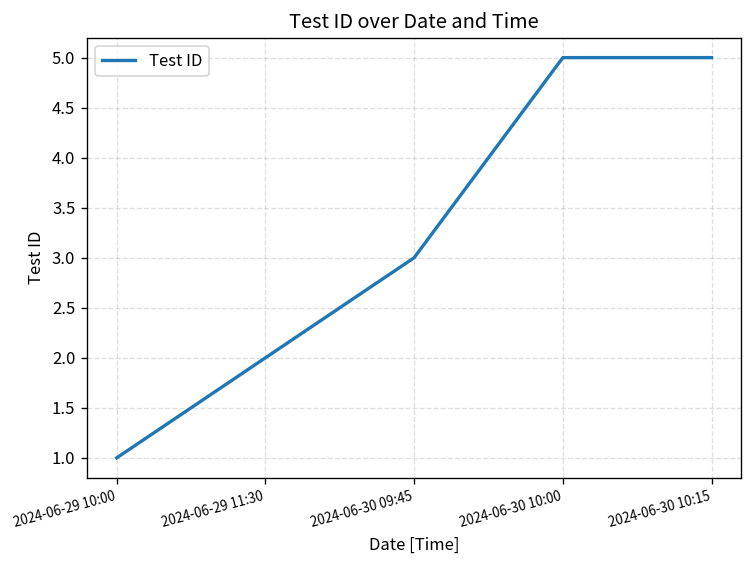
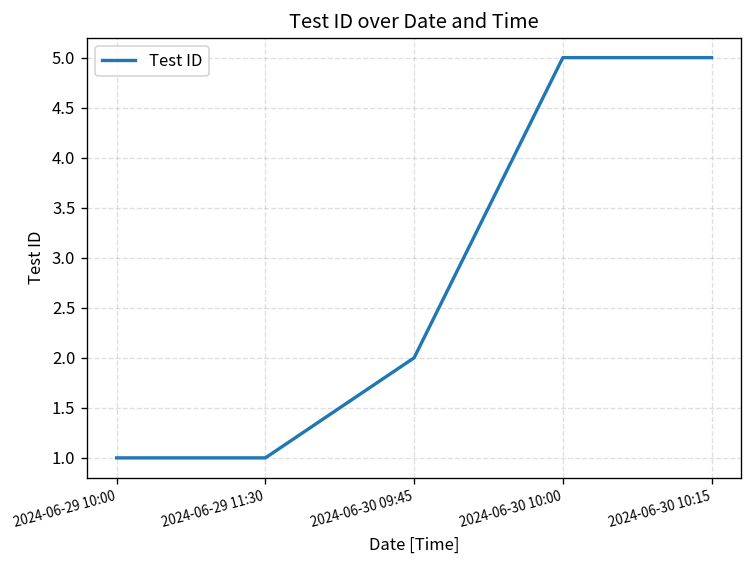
2024-06-29 11:30: 2 -> 1
2024-06-30 09:45: 3 -> 2
